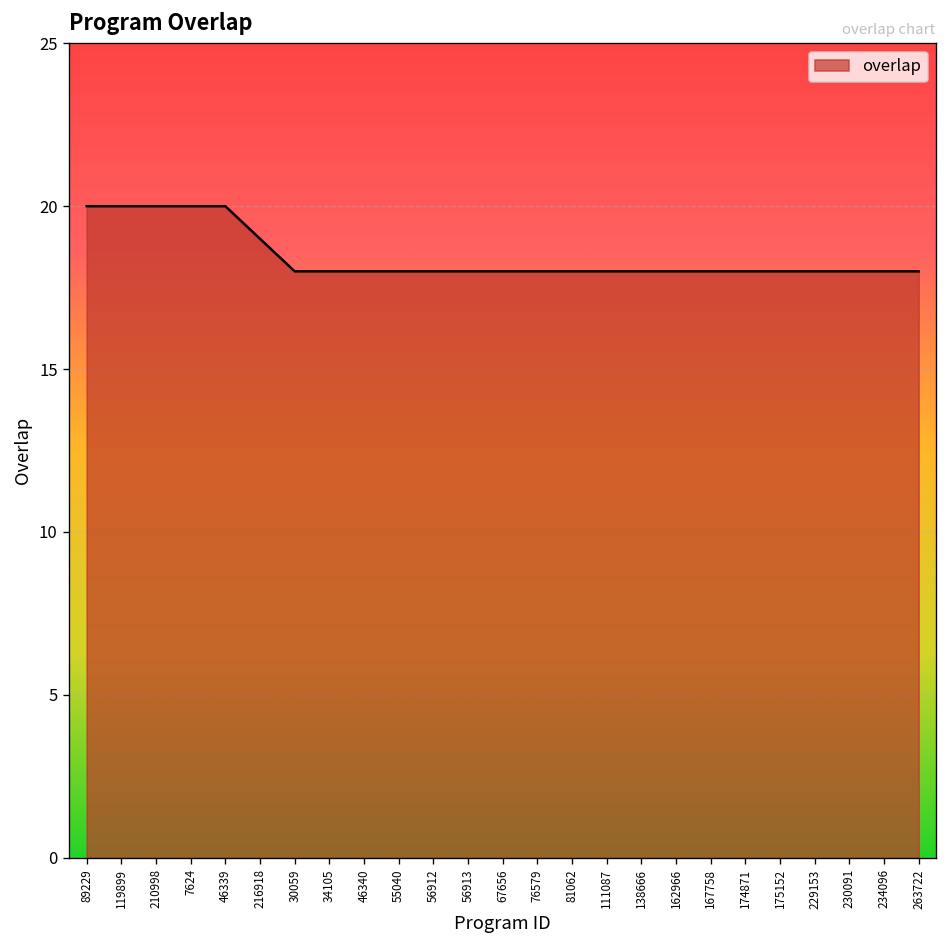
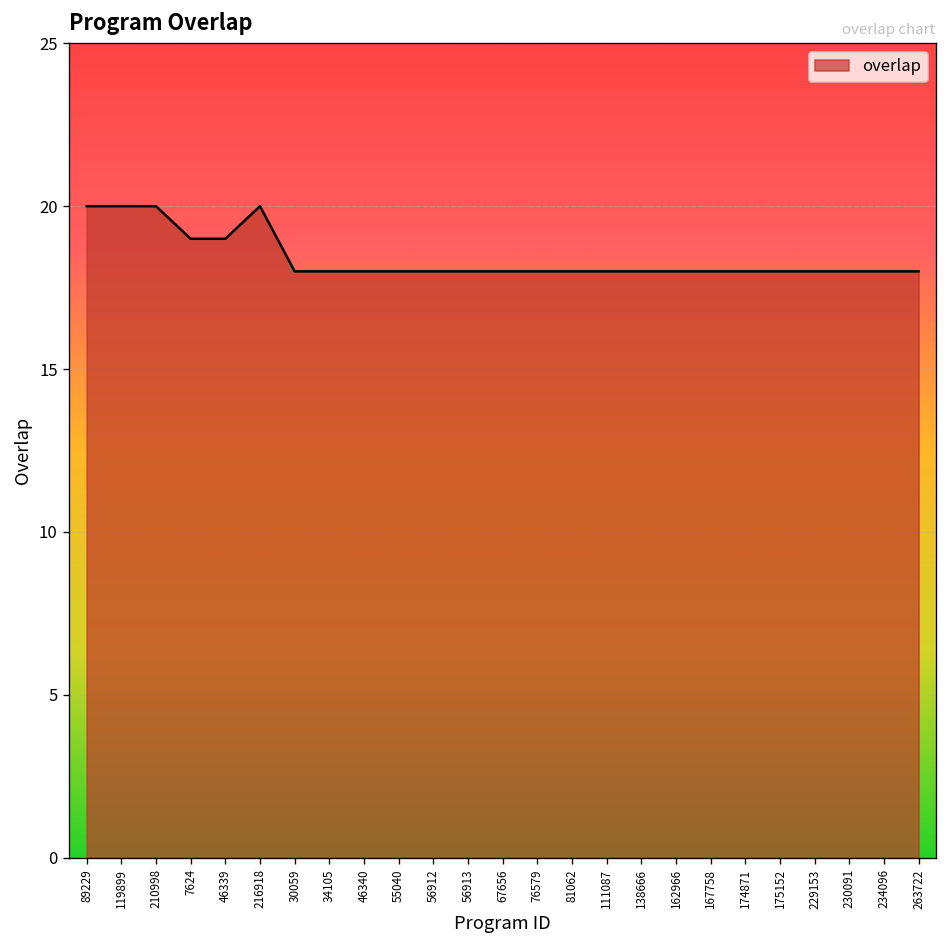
7624: 20 -> 19
46339: 20 -> 19
216918: 19 -> 20
